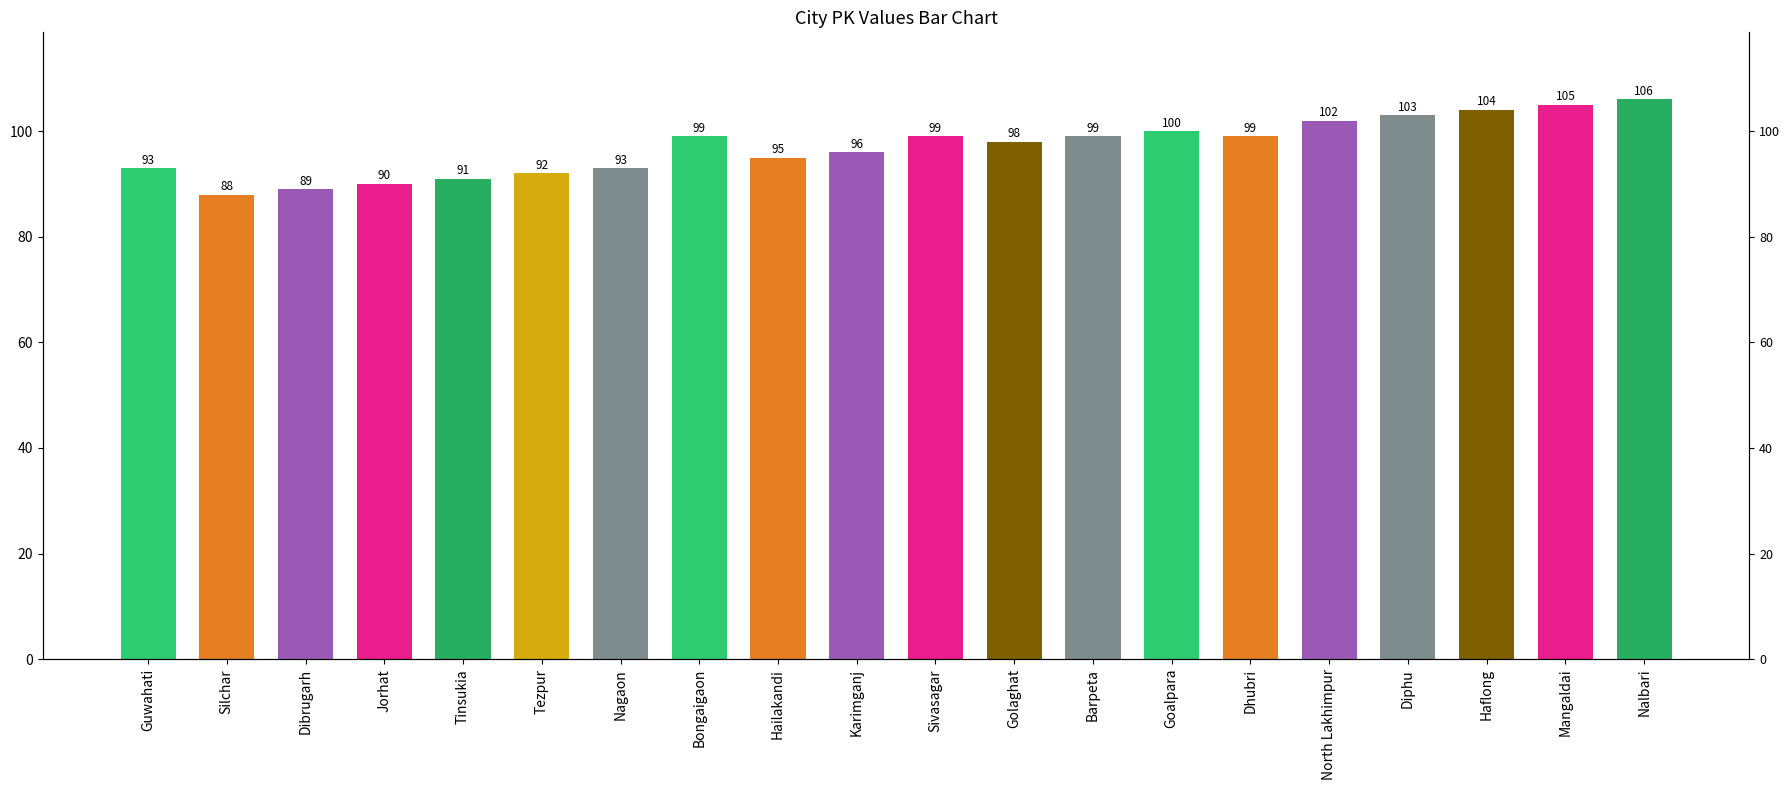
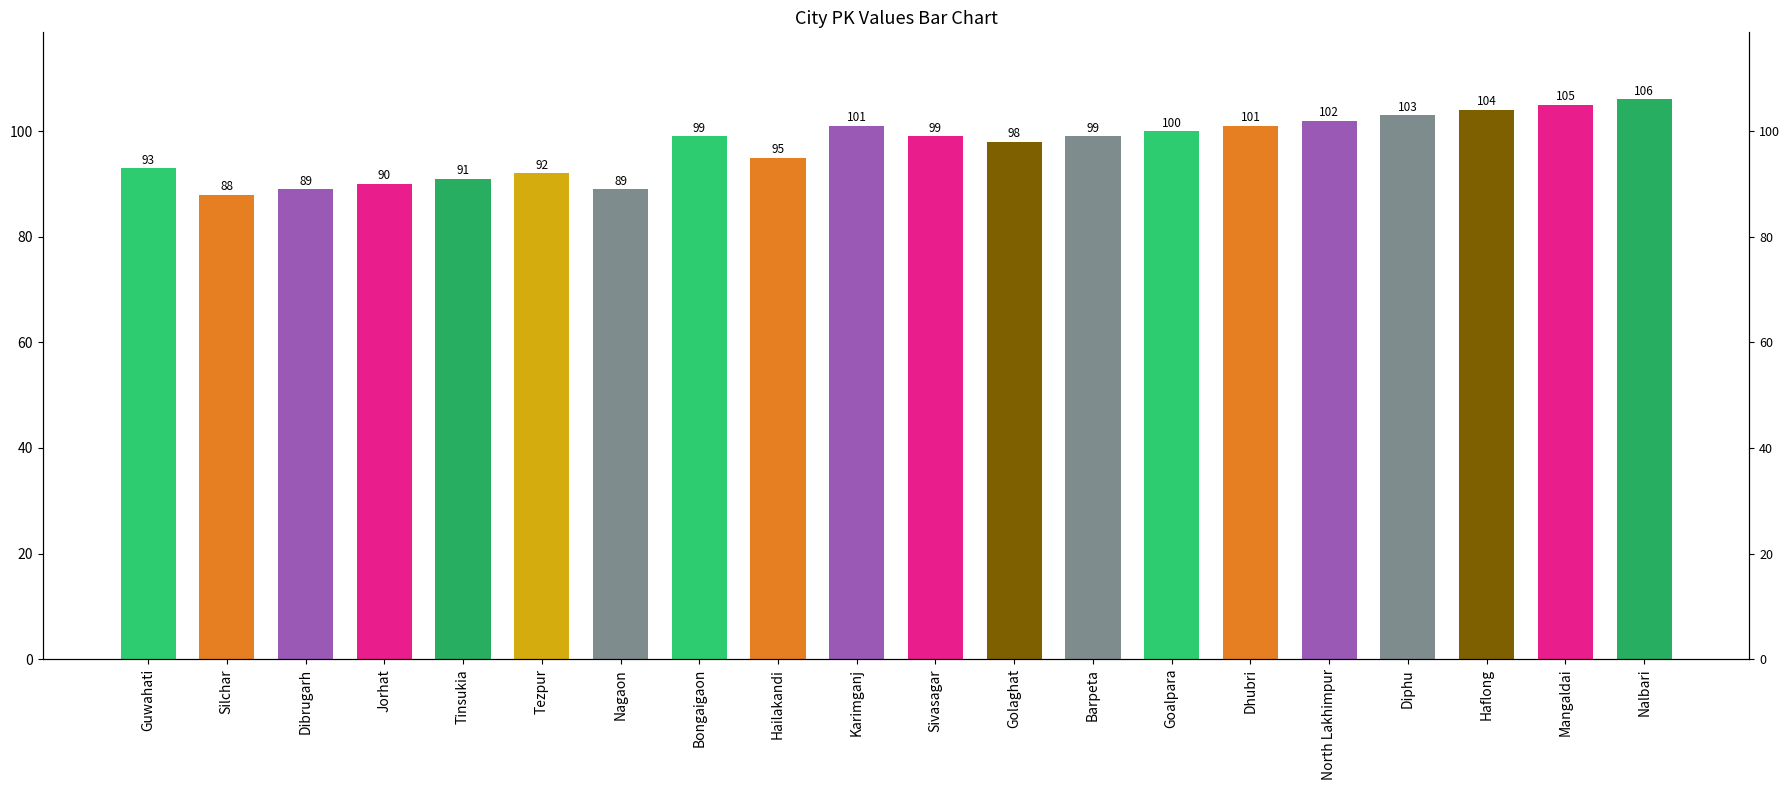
Nagaon: 93 -> 89
Karimganj: 96 -> 101
Dhubri: 99 -> 101
